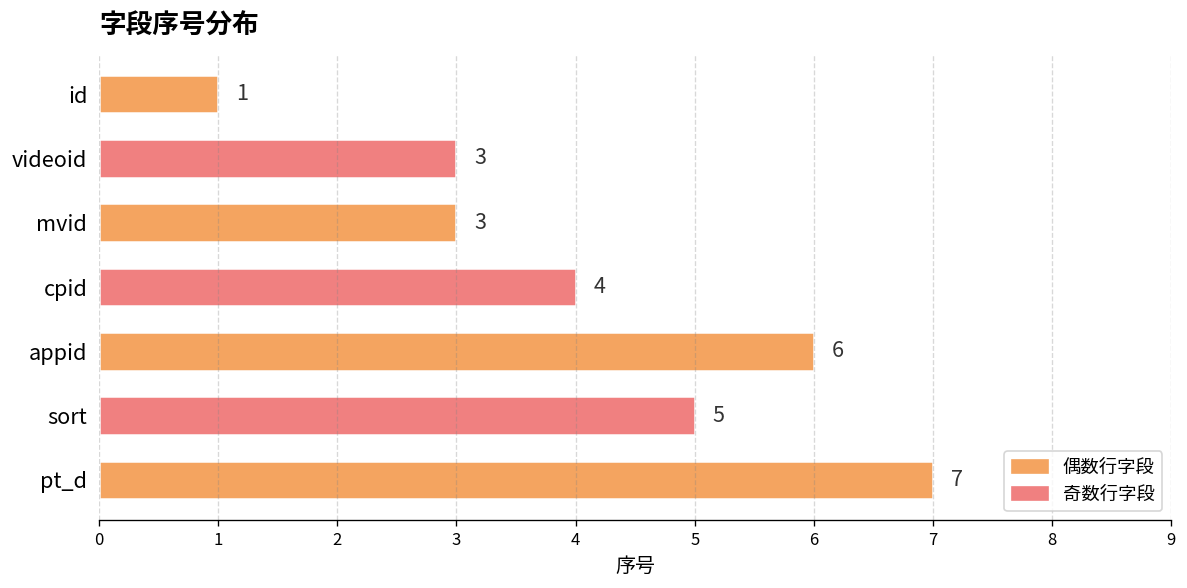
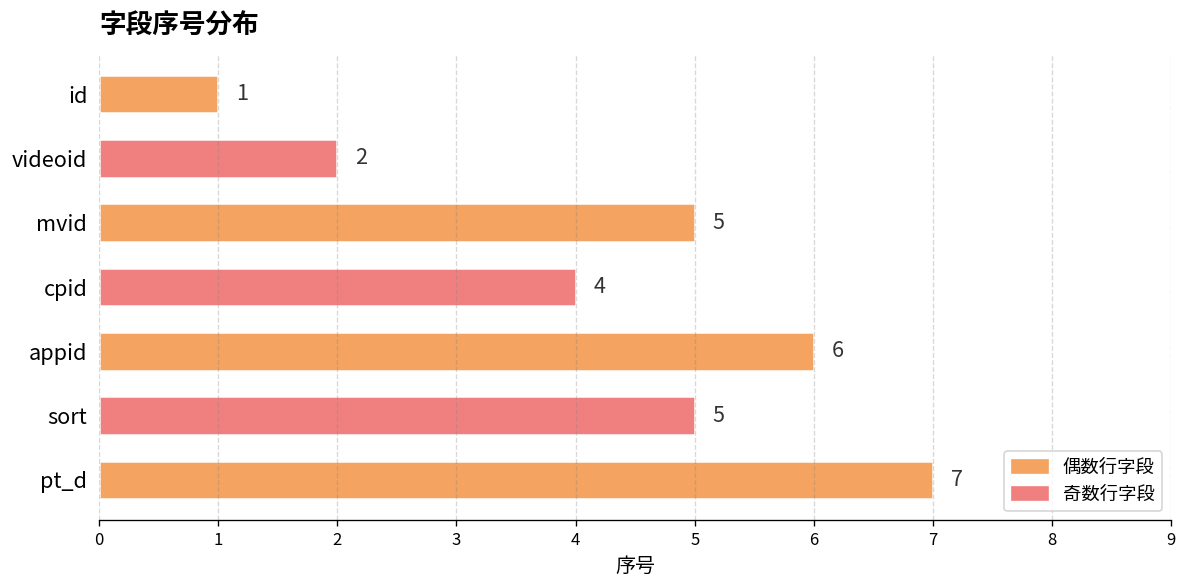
videoid: 3 -> 2
mvid: 3 -> 5
